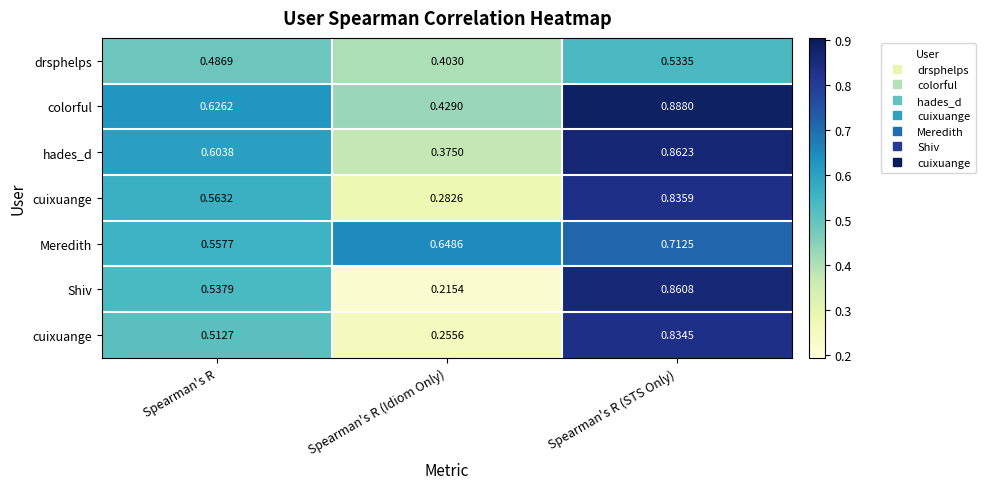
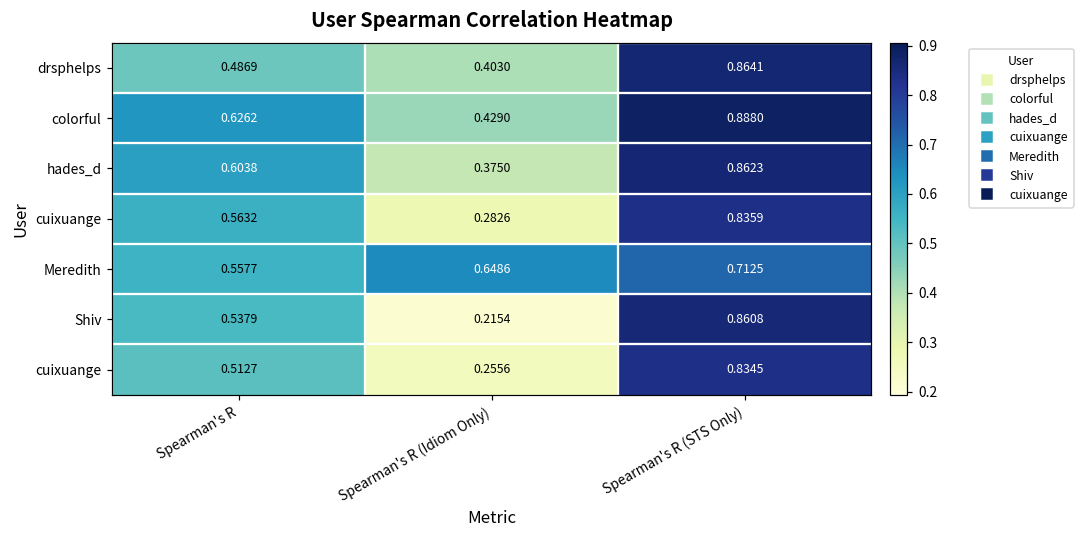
drsphelps, Spearman's R (STS Only): 0.5335 -> 0.8641
